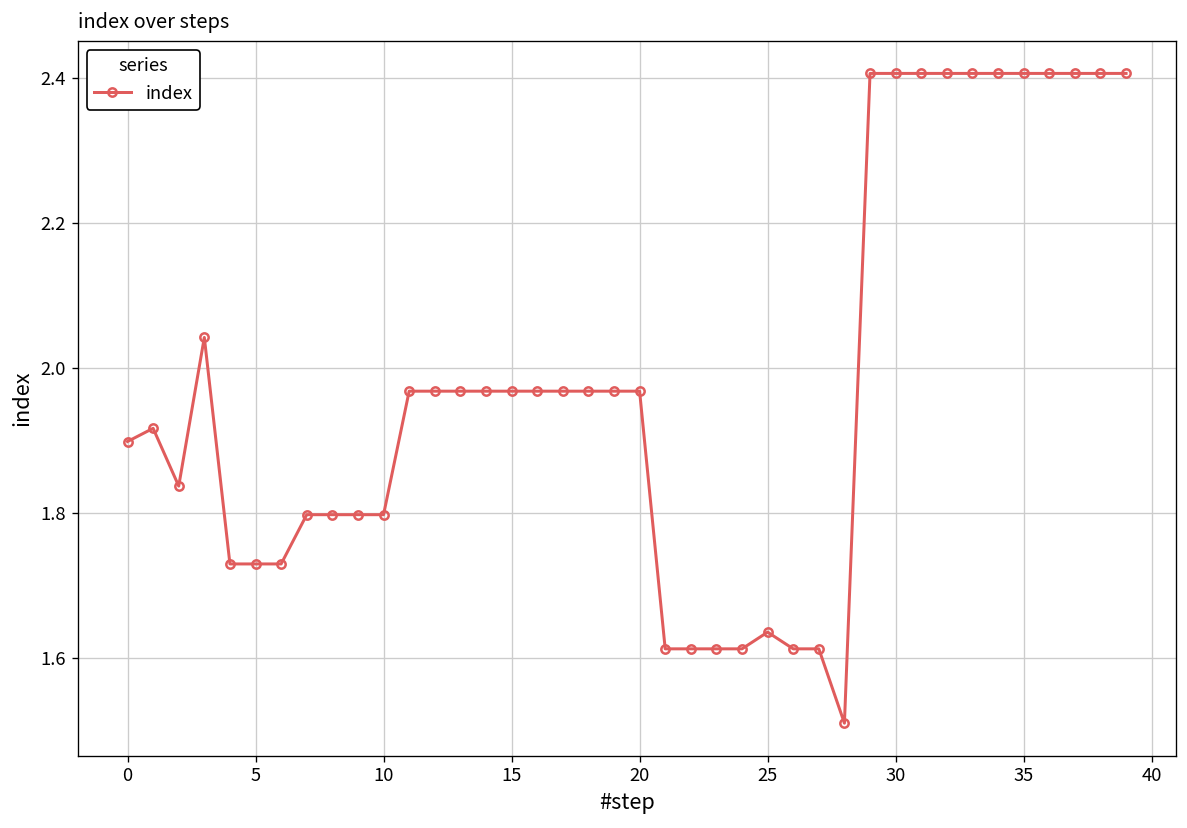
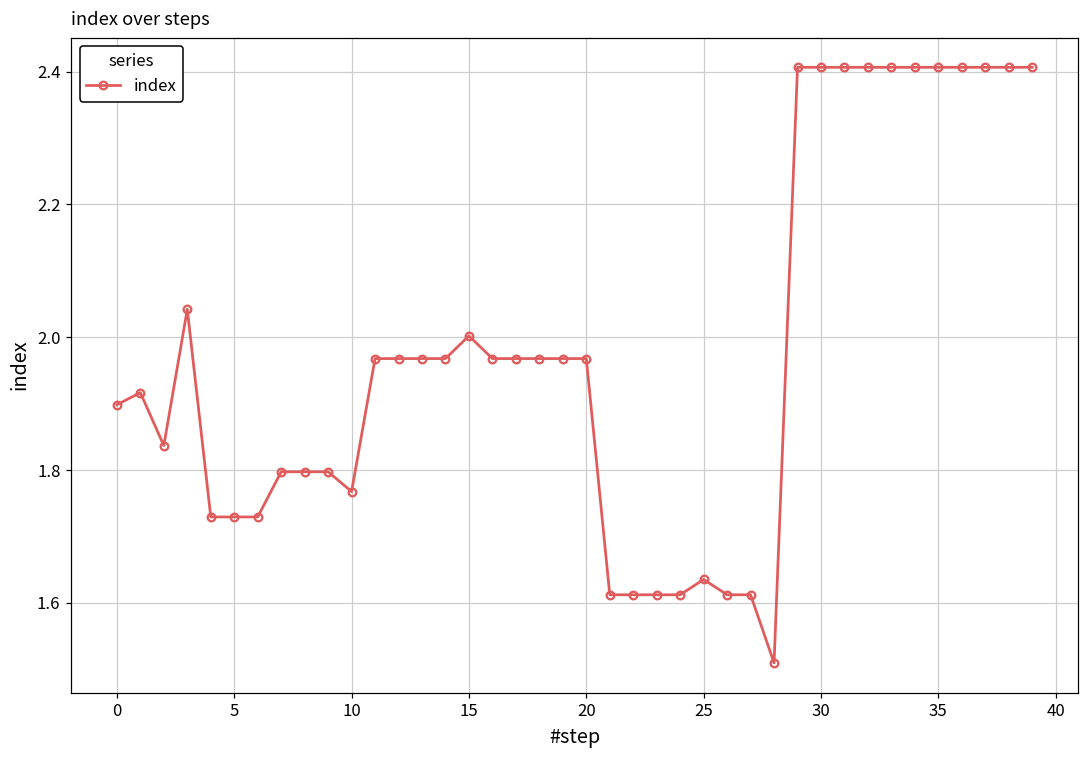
10: 1.80 -> 1.77
15: 1.97 -> 2.00
